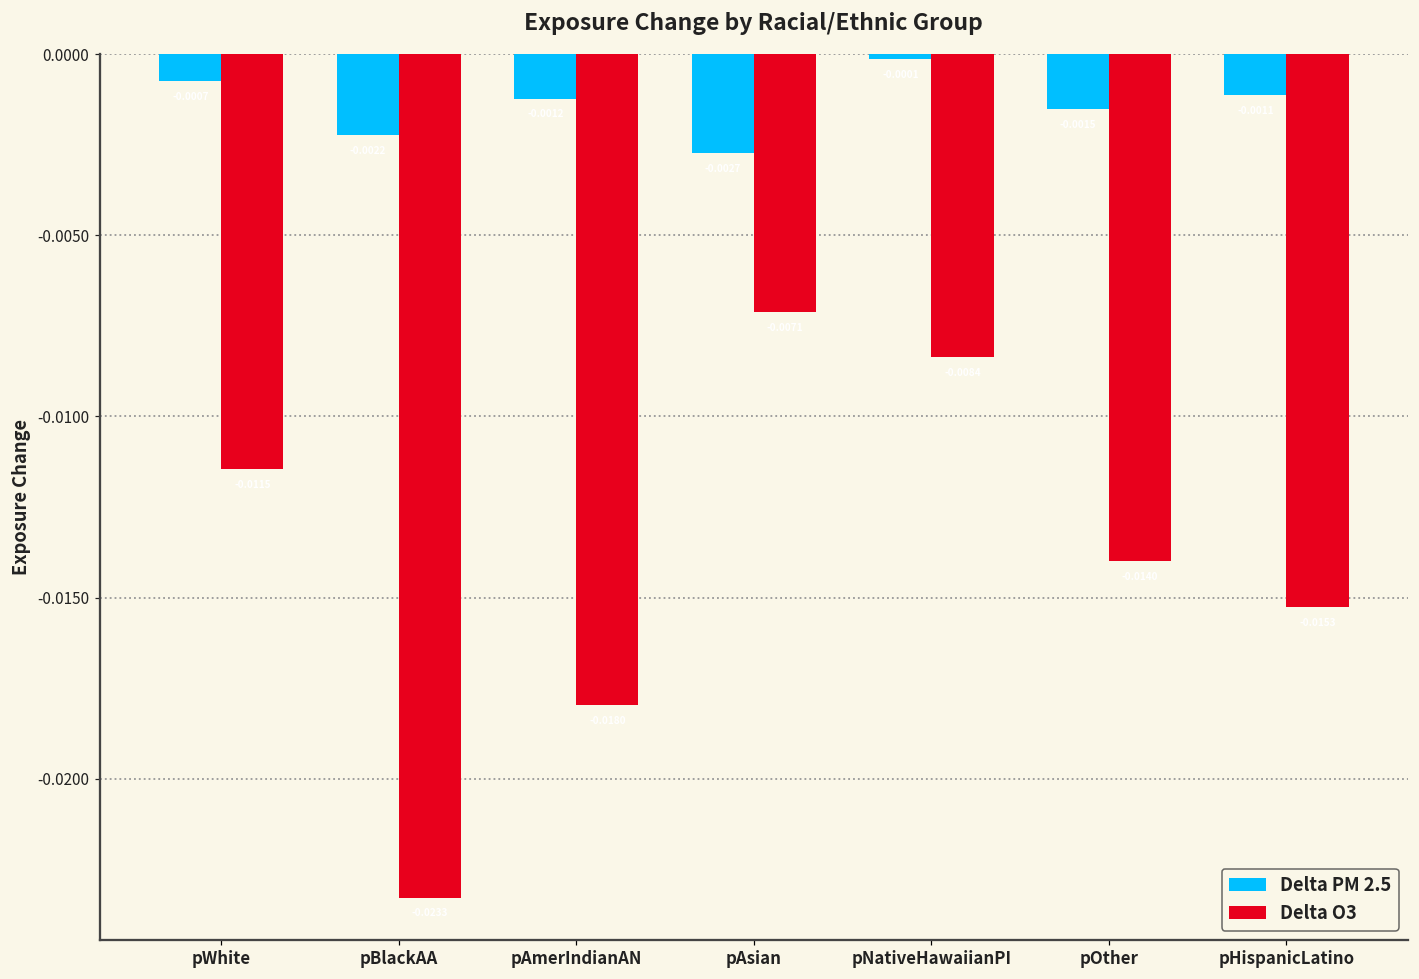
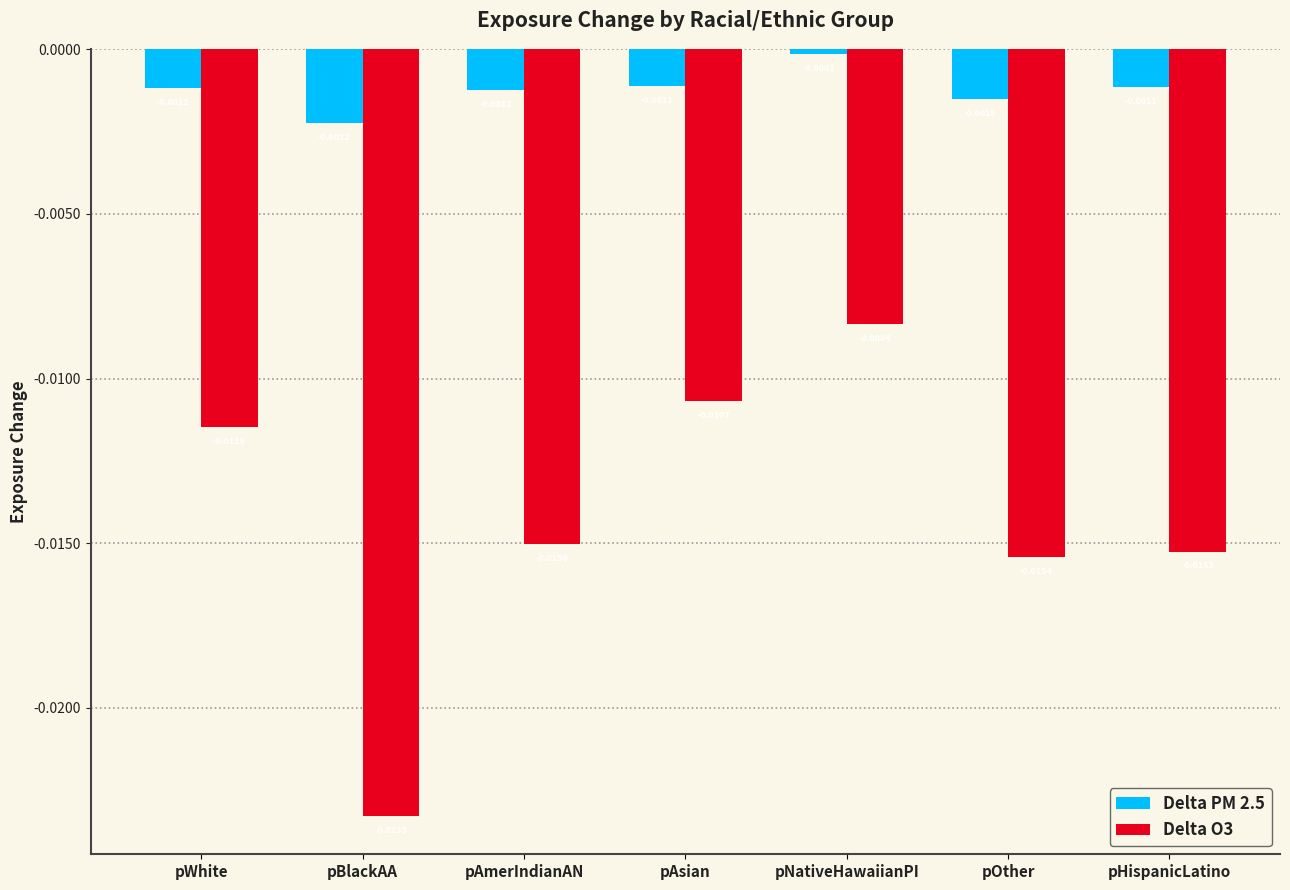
Delta PM 2.5, pWhite: -0.0007 -> -0.0012
Delta O3, pAmerIndianAN: -0.0180 -> -0.0150
Delta PM 2.5, pAsian: -0.0027 -> -0.0011
Delta O3, pAsian: -0.0071 -> -0.0107
Delta O3, pOther: -0.0140 -> -0.0154
